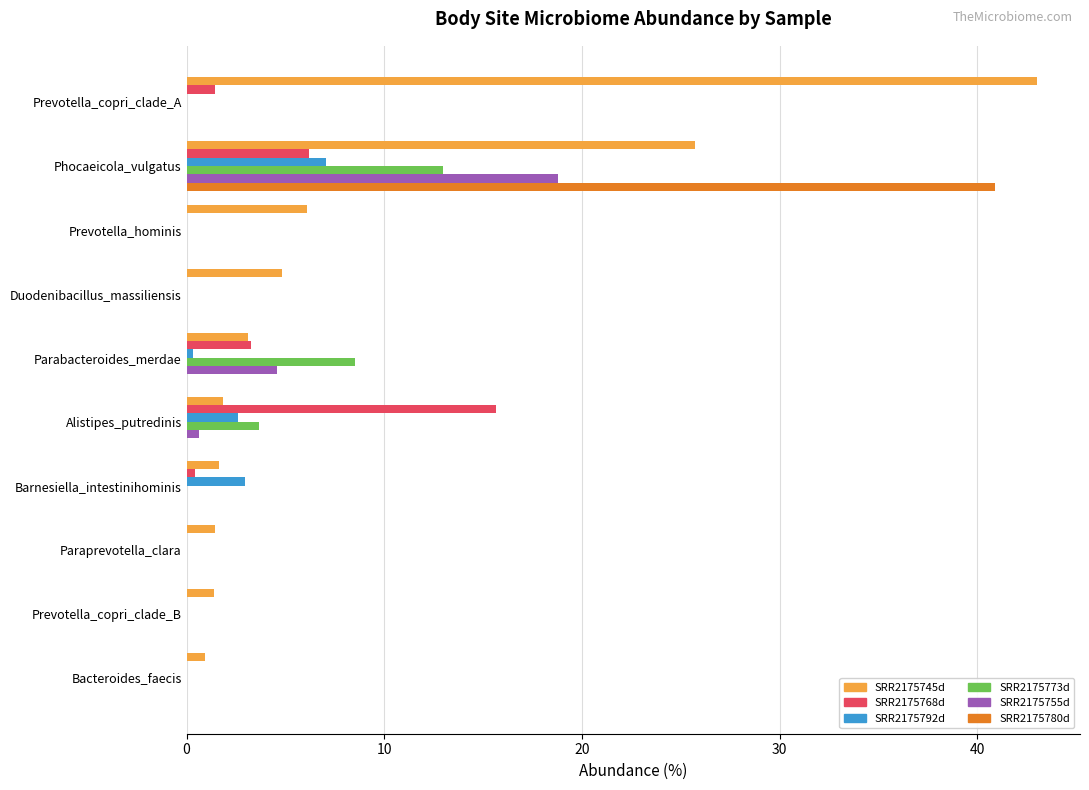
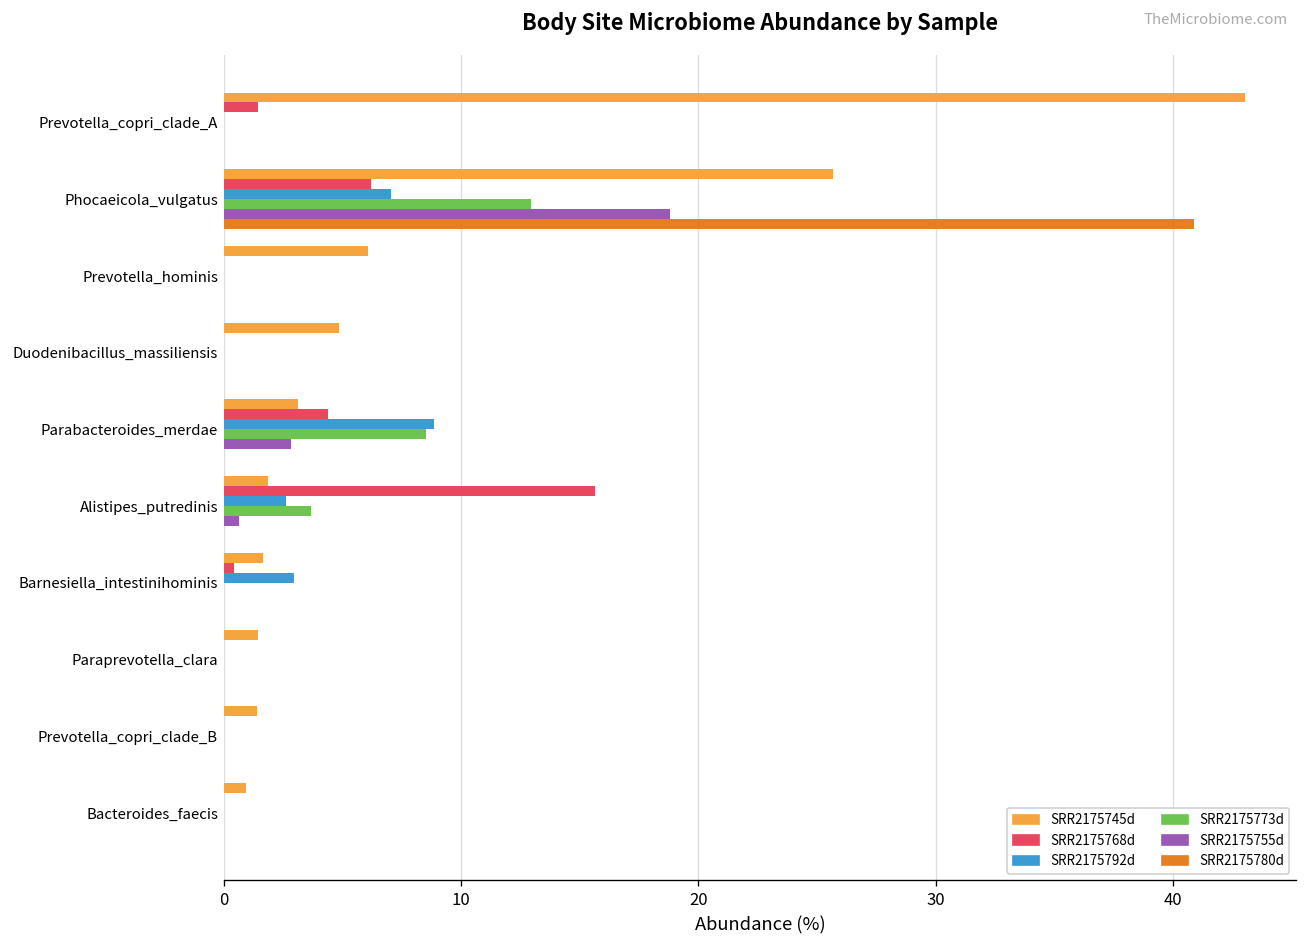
SRR2175768d, Parabacteroides_merdae: 3.3 -> 4.4
SRR2175792d, Parabacteroides_merdae: 0.3 -> 8.9
SRR2175755d, Parabacteroides_merdae: 4.6 -> 2.8
